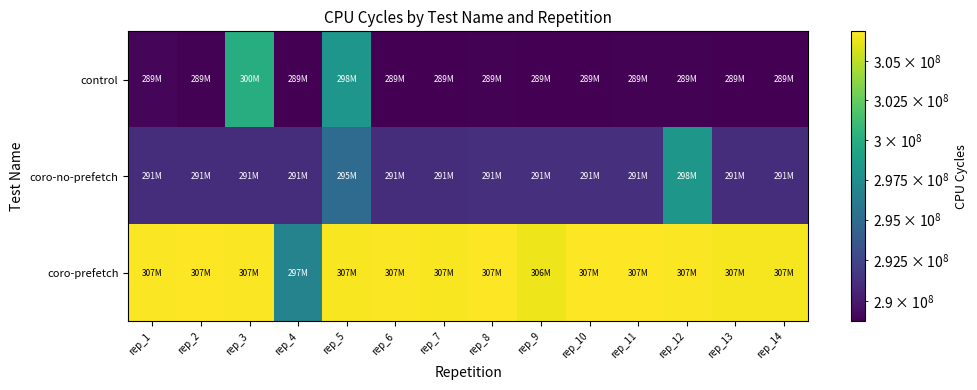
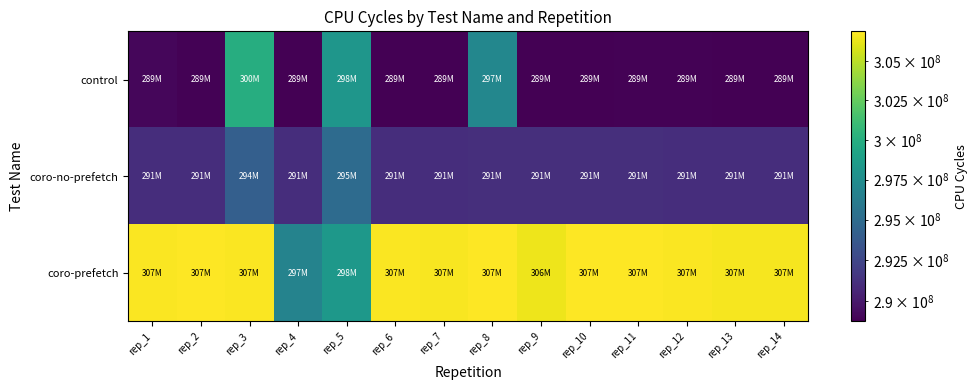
control, rep_8: 289M -> 297M
coro-no-prefetch, rep_3: 291M -> 294M
coro-no-prefetch, rep_12: 298M -> 291M
coro-prefetch, rep_5: 307M -> 298M
